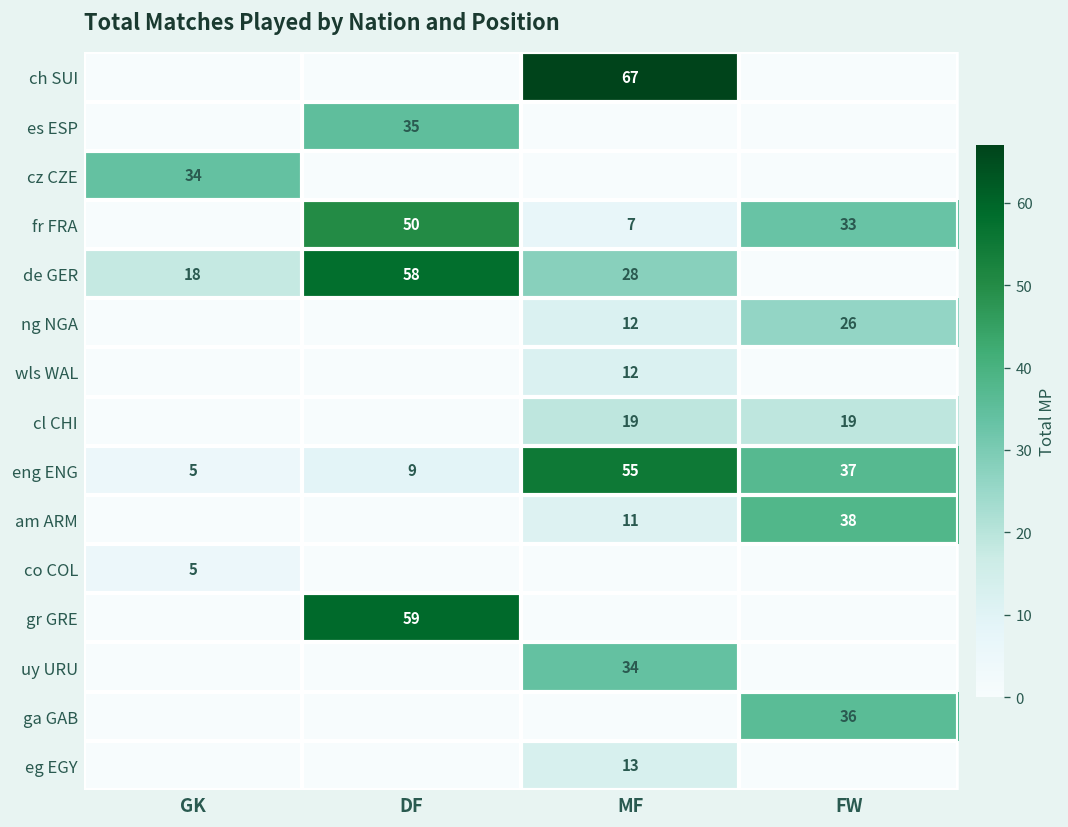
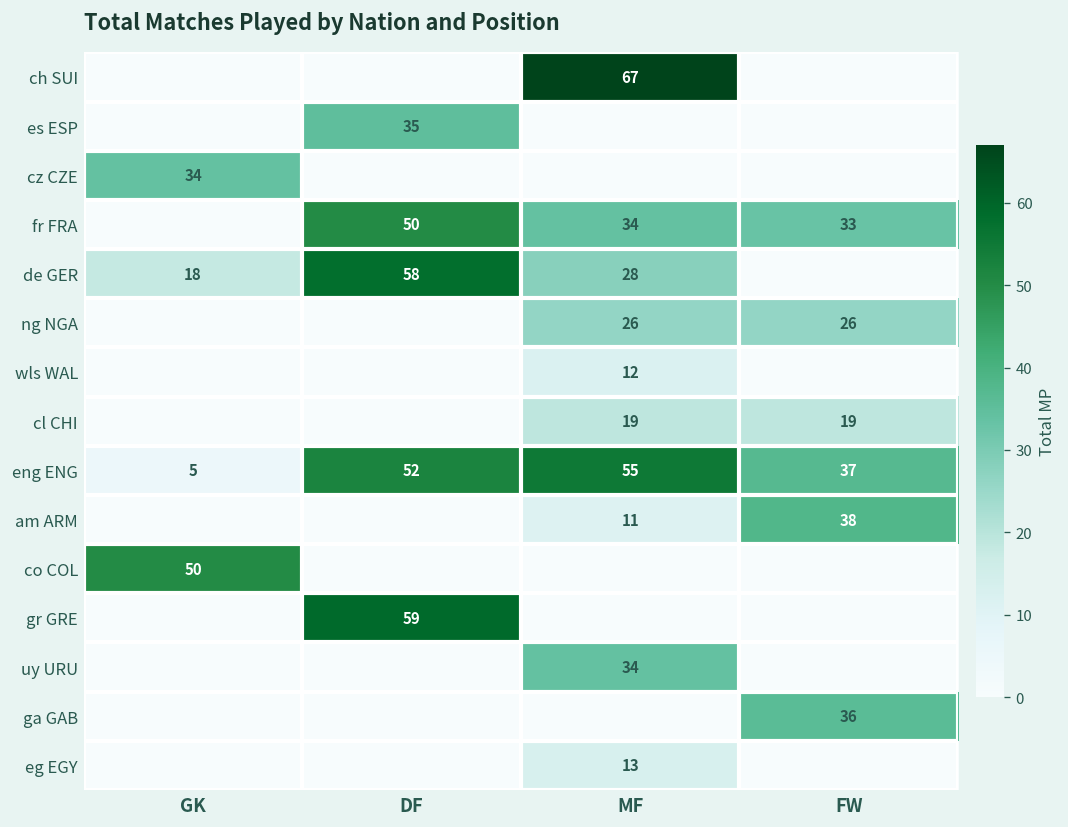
fr FRA, MF: 7 -> 34
ng NGA, MF: 12 -> 26
eng ENG, DF: 9 -> 52
co COL, GK: 5 -> 50
